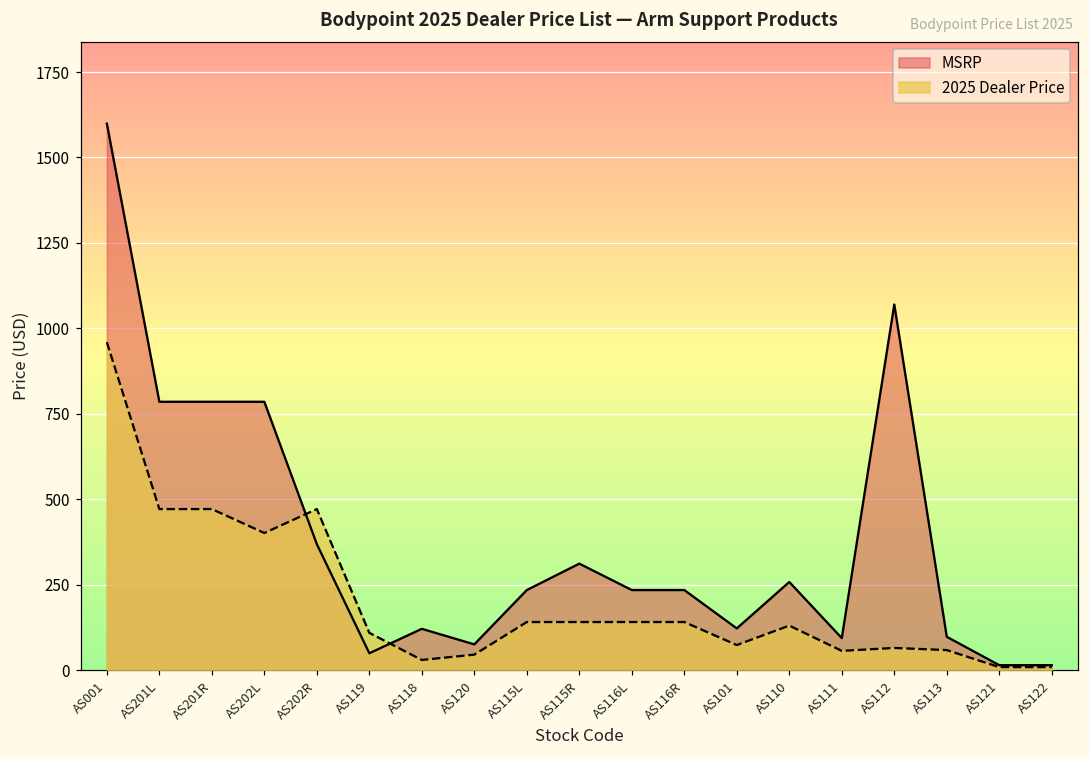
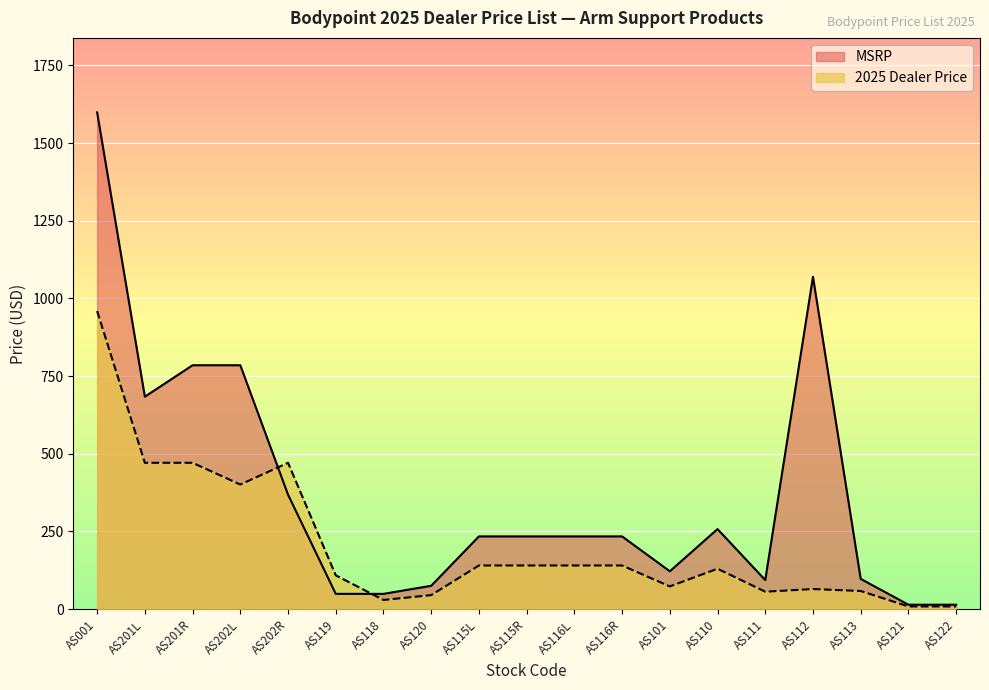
MSRP, AS201L: 790 -> 680
MSRP, AS118: 120 -> 50
MSRP, AS115R: 310 -> 230
